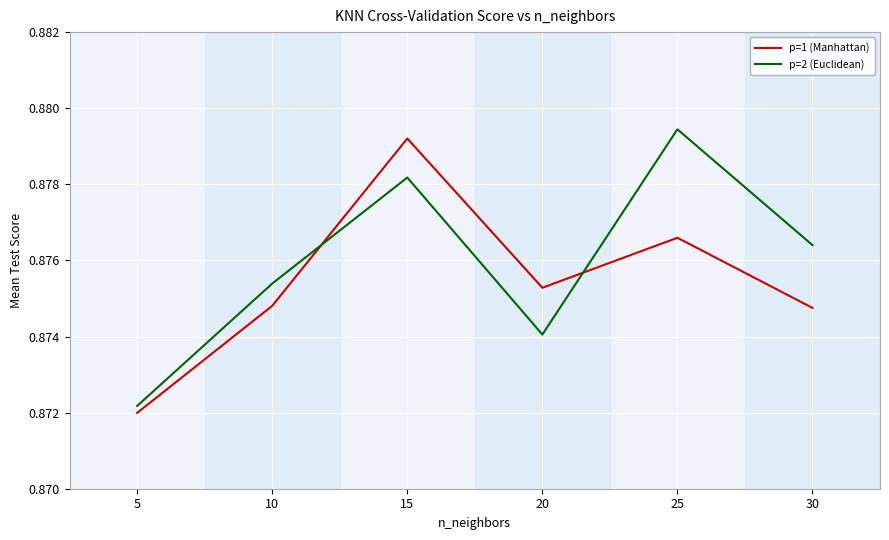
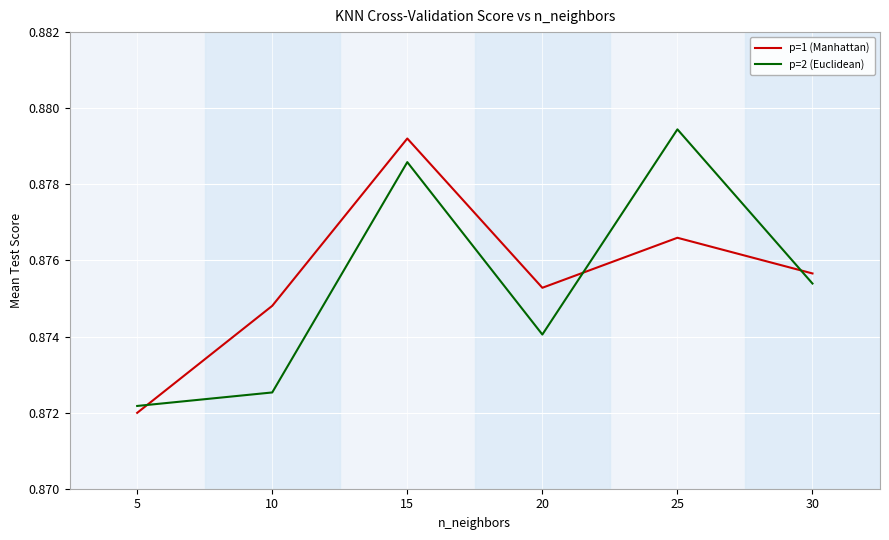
p=2 (Euclidean), 10: 0.8754 -> 0.8725
p=2 (Euclidean), 15: 0.8782 -> 0.8786
p=1 (Manhattan), 30: 0.8748 -> 0.8757
p=2 (Euclidean), 30: 0.8764 -> 0.8754
